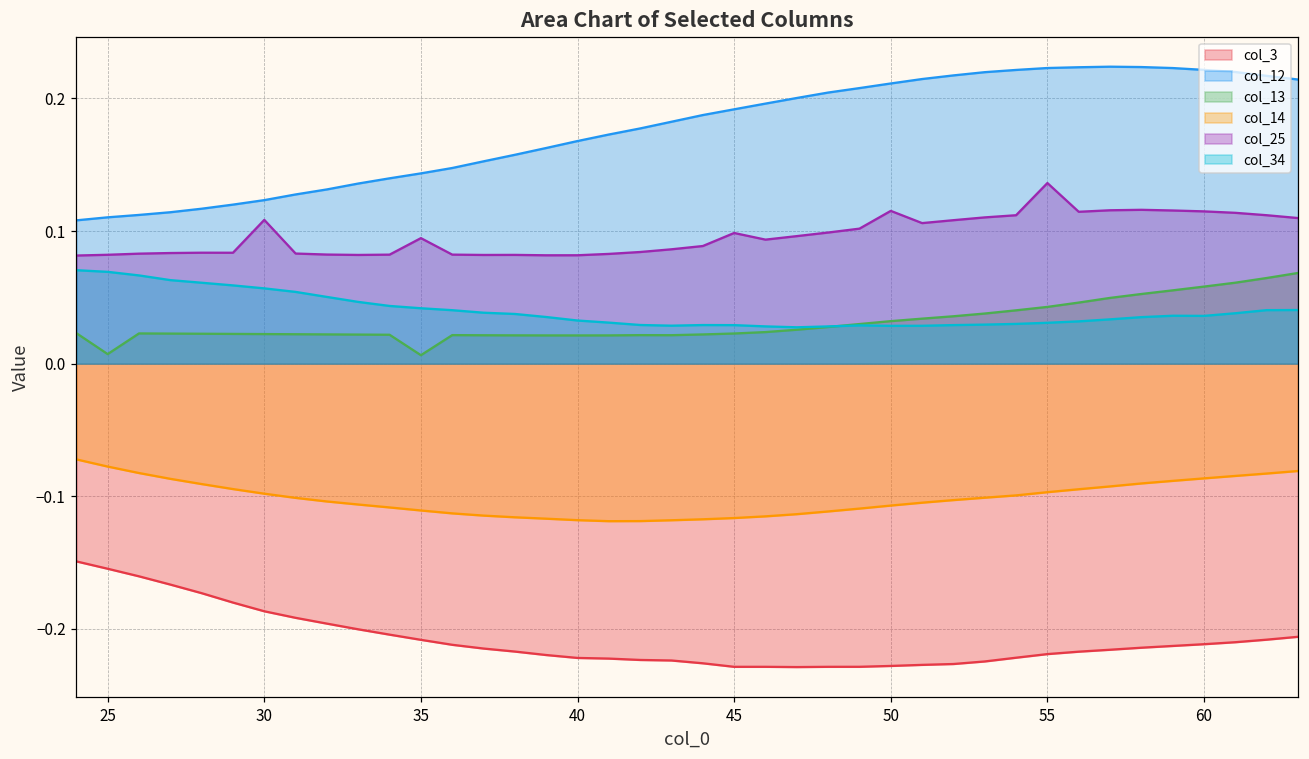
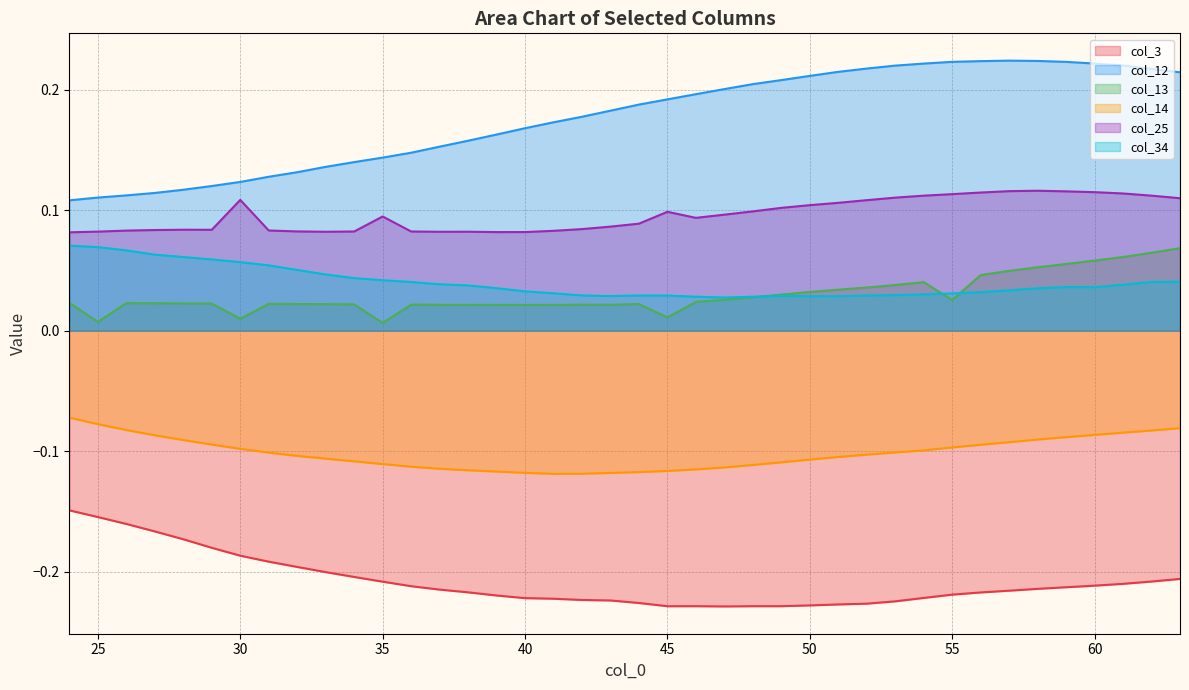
col_13, 30: 0.022 -> 0.010
col_13, 45: 0.023 -> 0.011
col_25, 50: 0.115 -> 0.104
col_13, 55: 0.043 -> 0.025
col_25, 55: 0.136 -> 0.113
